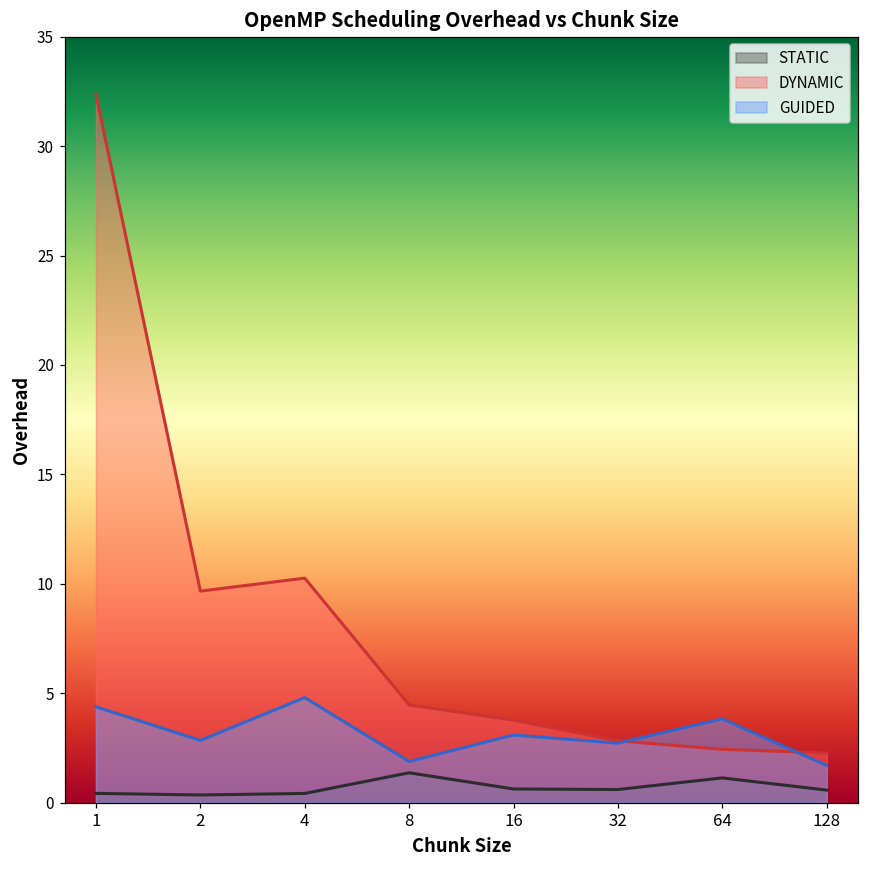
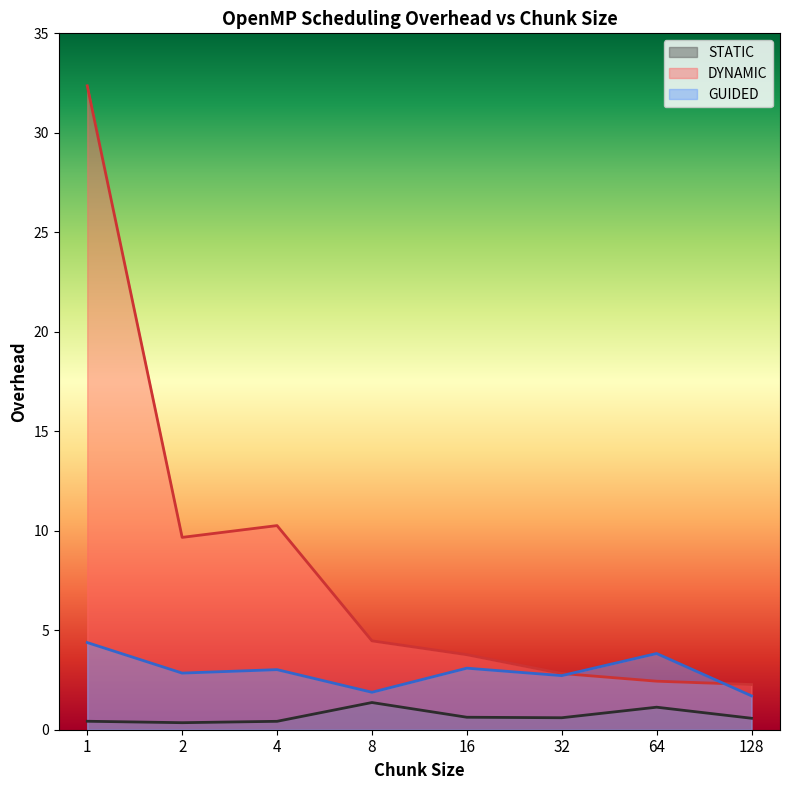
GUIDED, 4: 4.8 -> 3.0
